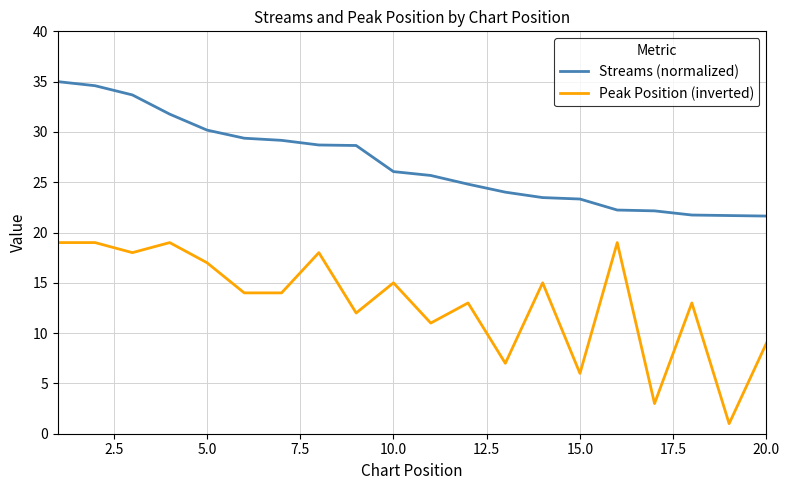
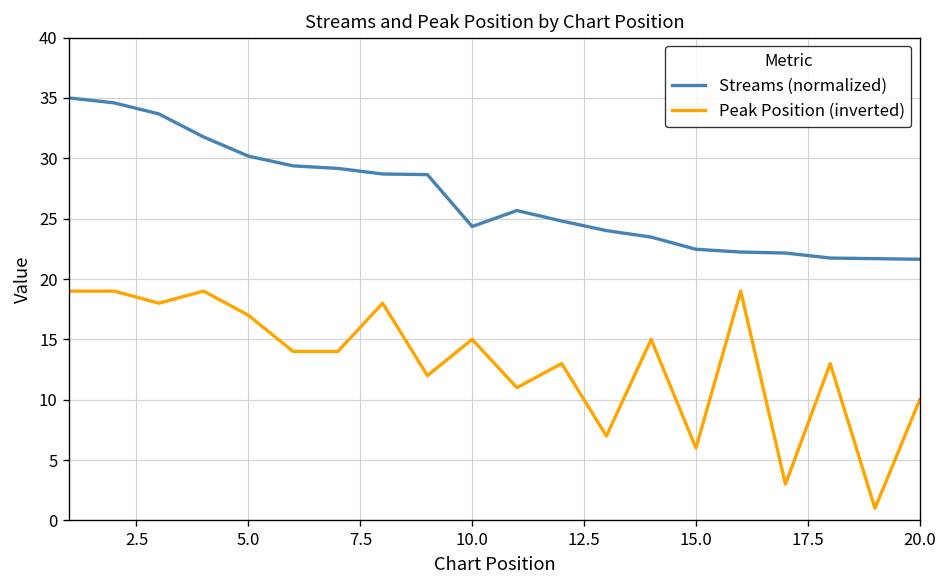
Streams (normalized), 10.0: 26.1 -> 24.4
Streams (normalized), 15.0: 23.3 -> 22.5
Peak Position (inverted), 20.0: 9.0 -> 10.0
